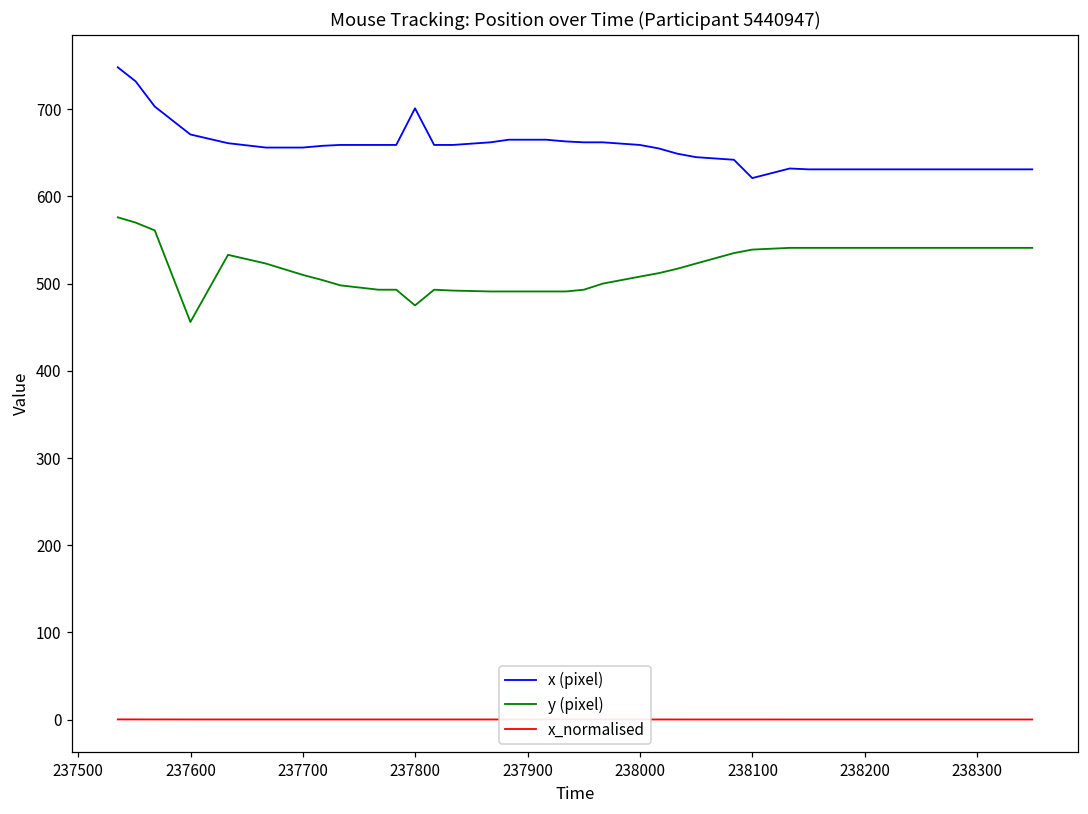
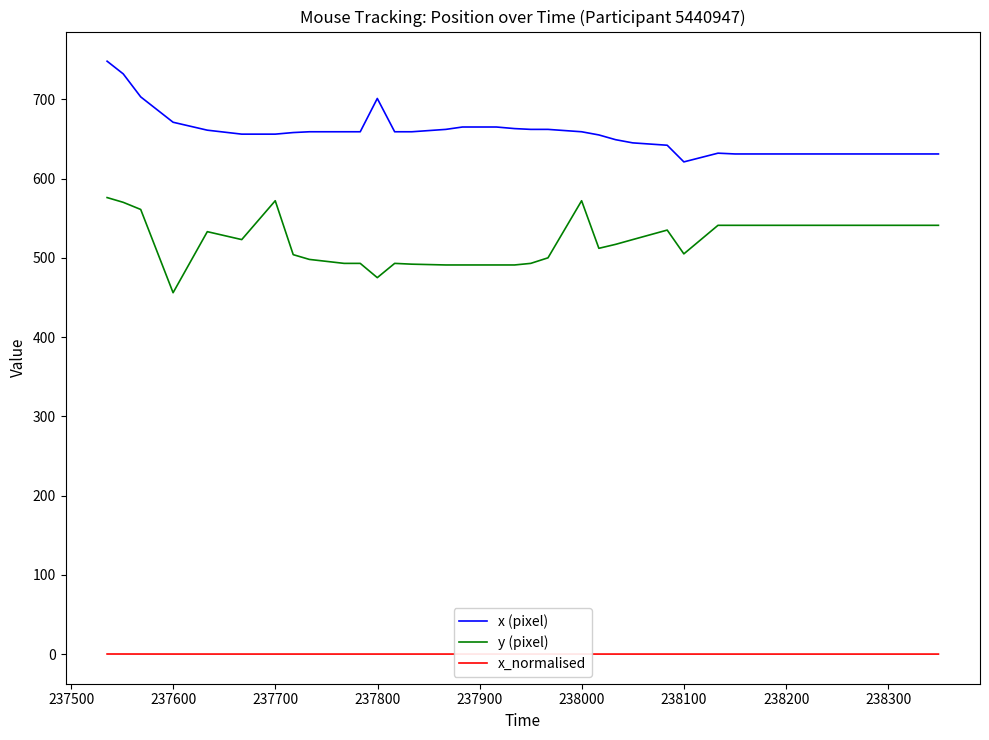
y (pixel), 237700: 510 -> 570
y (pixel), 238000: 510 -> 570
y (pixel), 238100: 540 -> 510
